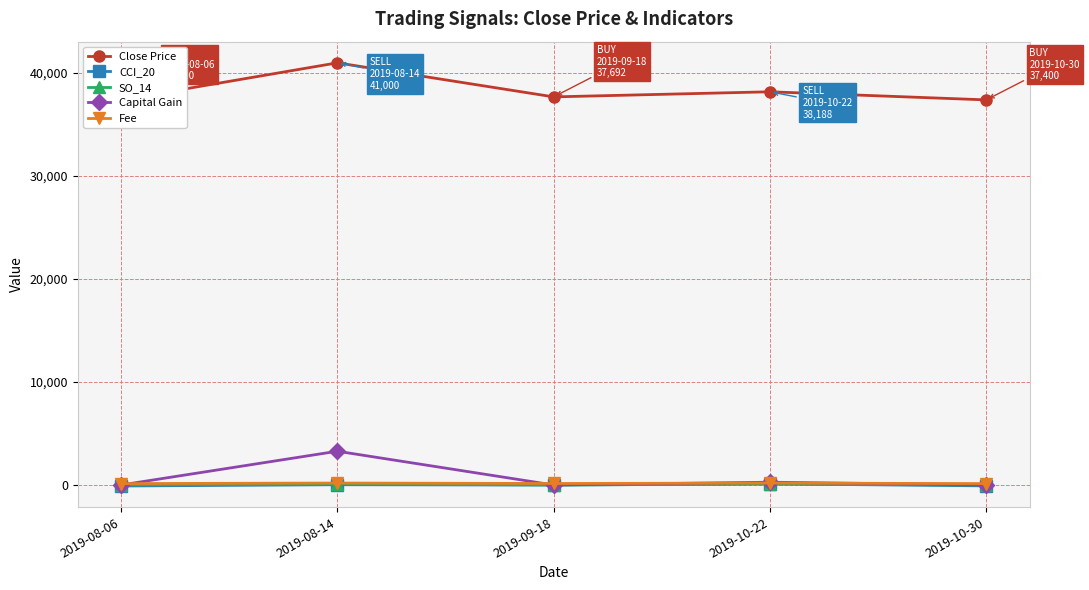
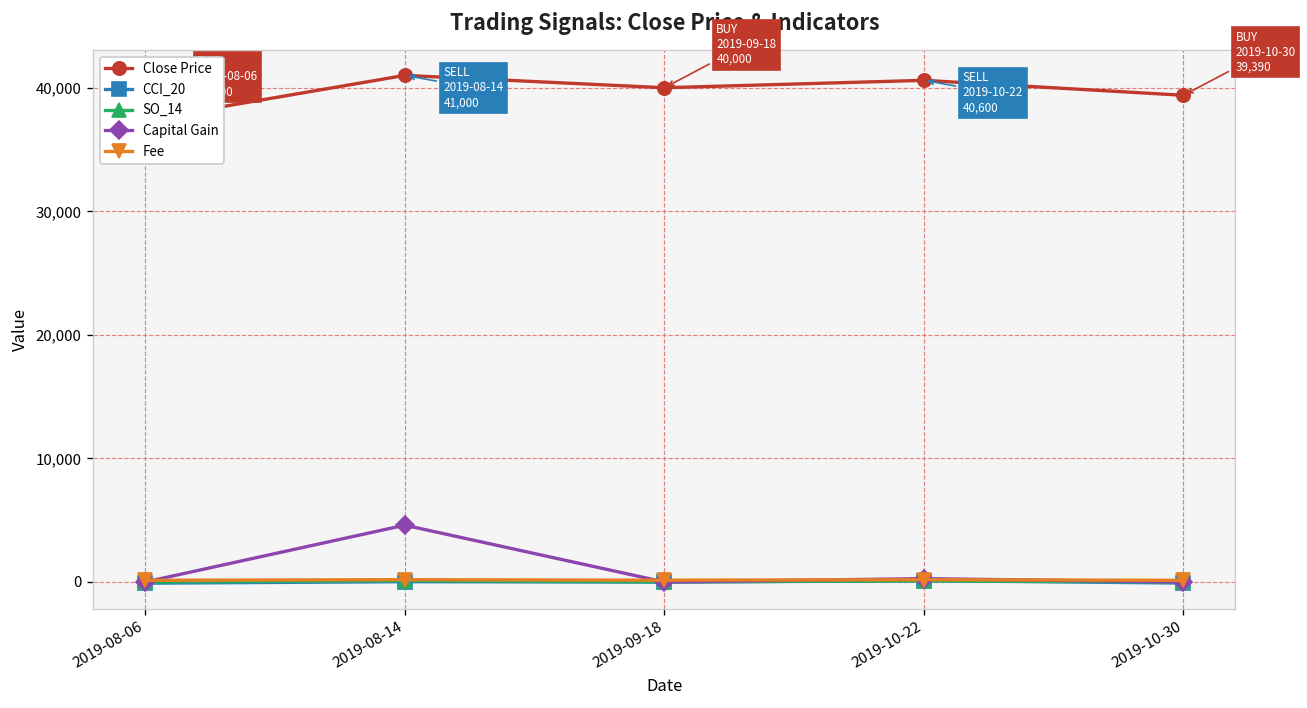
Capital Gain, 2019-08-14: 3,300 -> 4,600
Close Price, 2019-09-18: 37,692 -> 40,000
Close Price, 2019-10-22: 38,188 -> 40,600
Close Price, 2019-10-30: 37,400 -> 39,400
